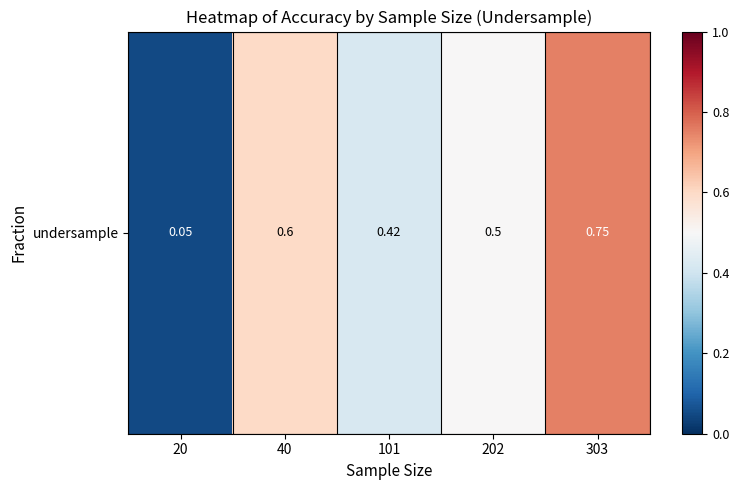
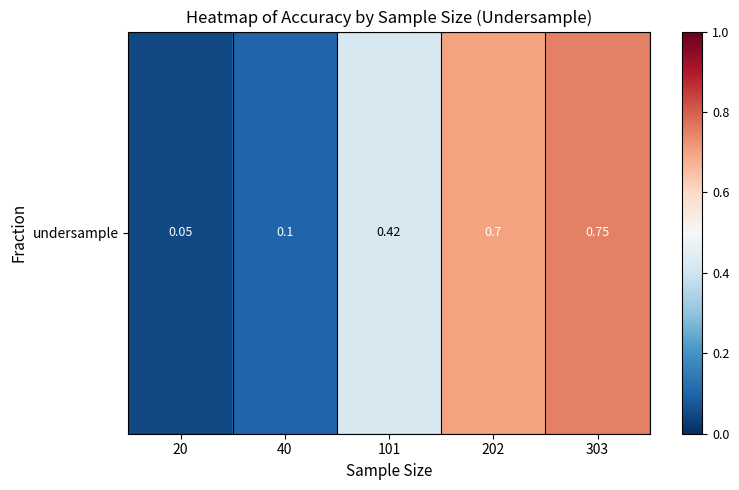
undersample, 40: 0.6 -> 0.1
undersample, 202: 0.5 -> 0.7
